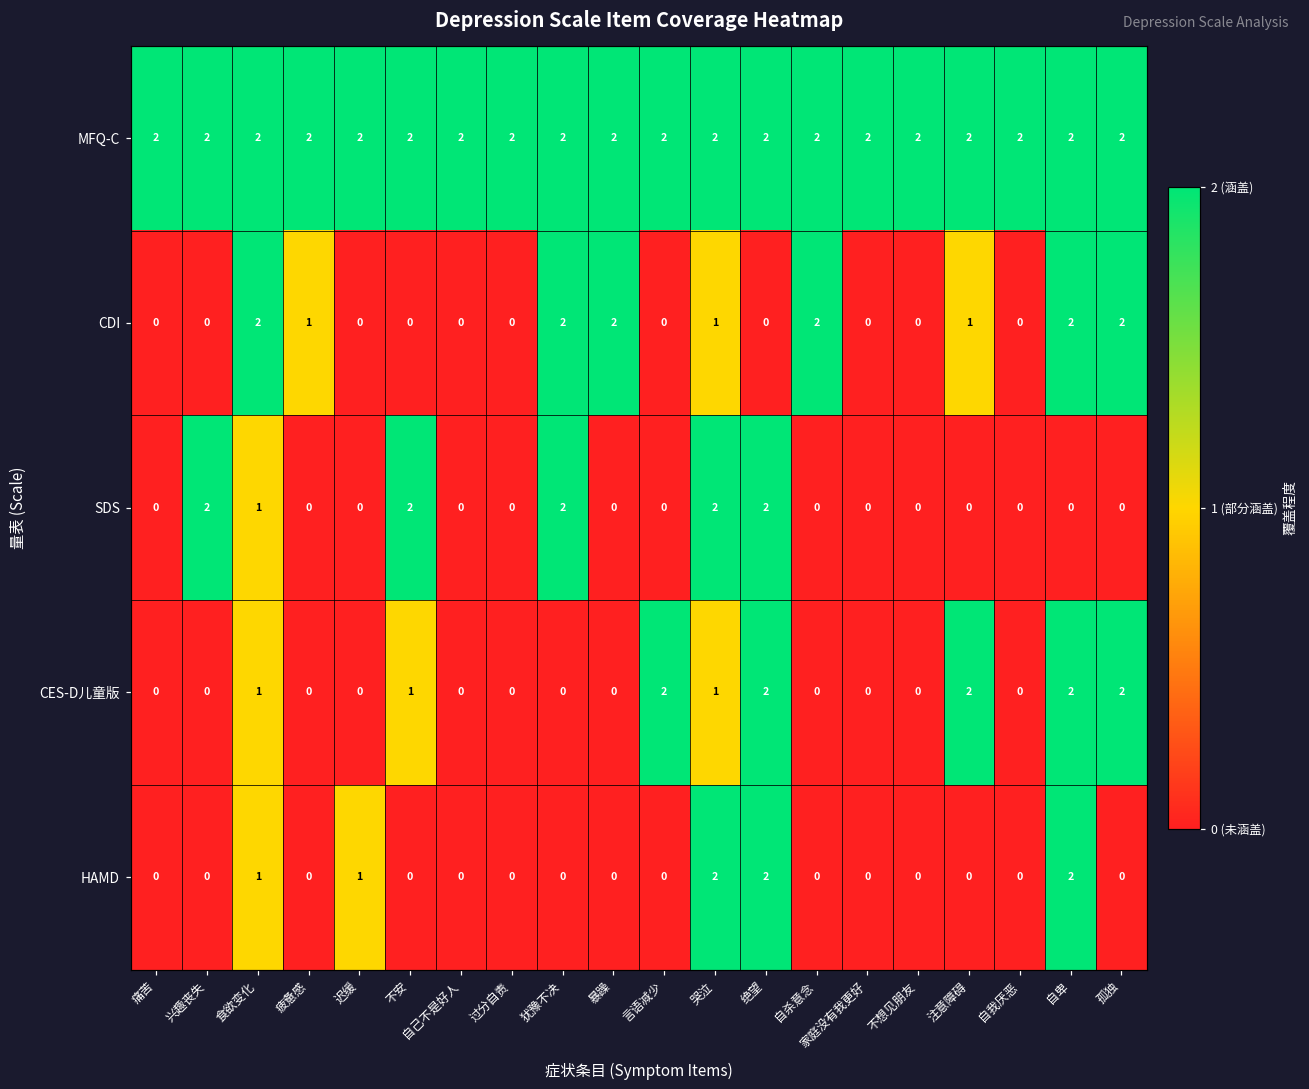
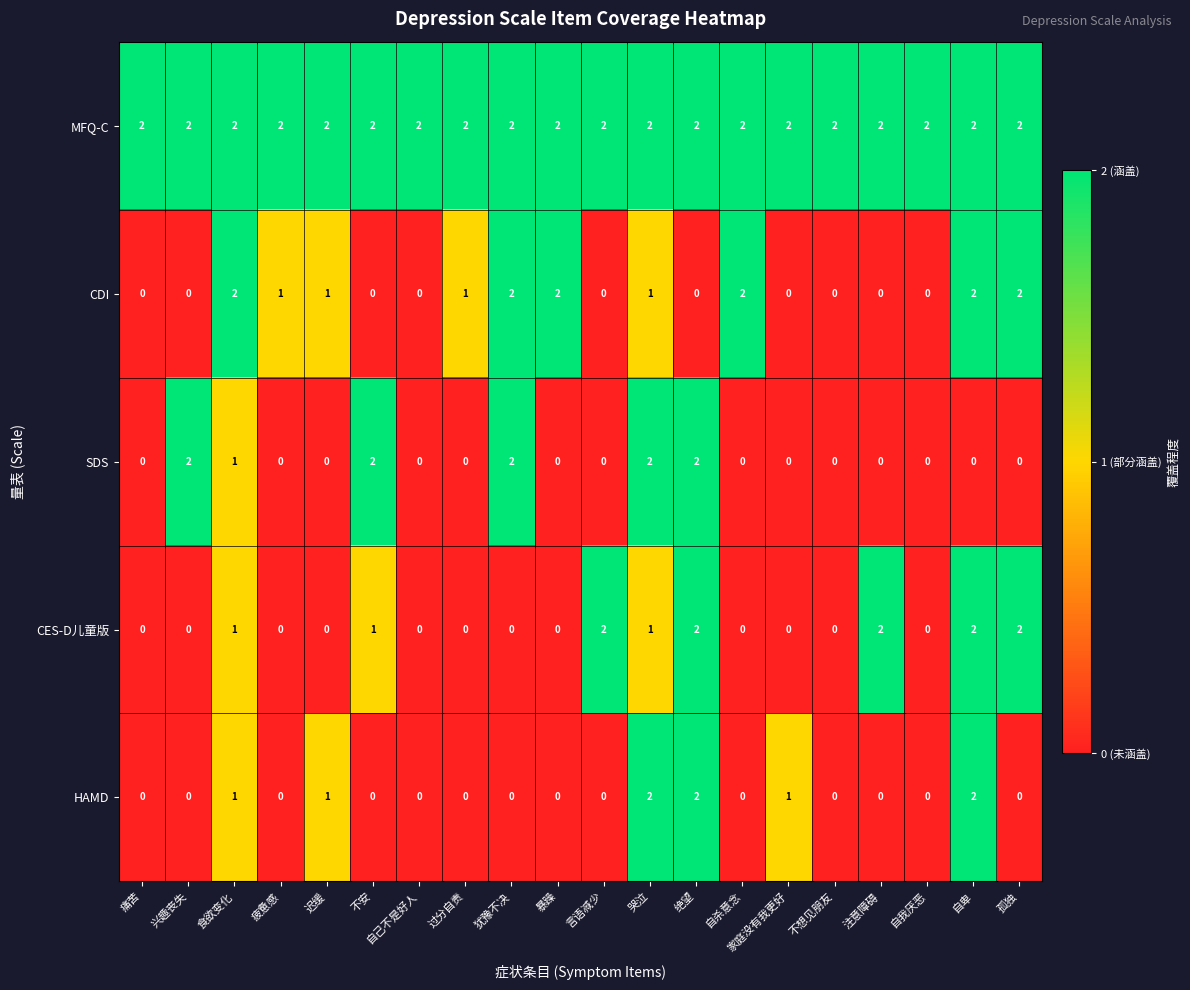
CDI, 迟缓: 0 -> 1
CDI, 过分自责: 0 -> 1
CDI, 注意障碍: 1 -> 0
HAMD, 家庭没有我更好: 0 -> 1
